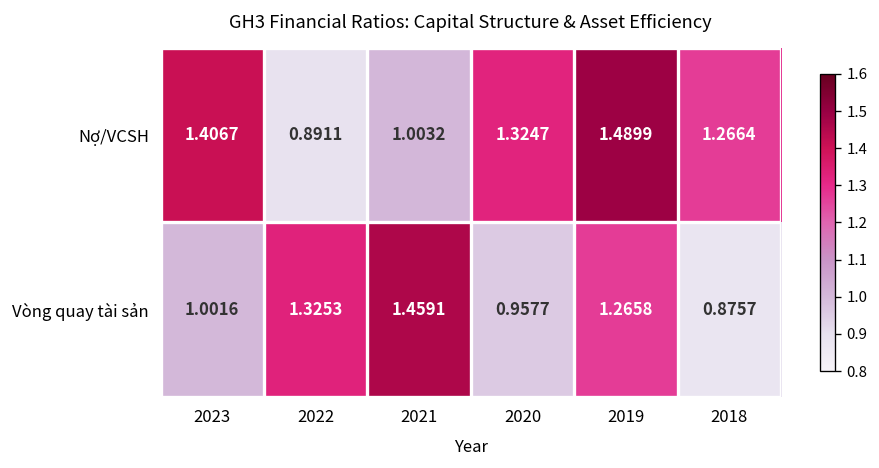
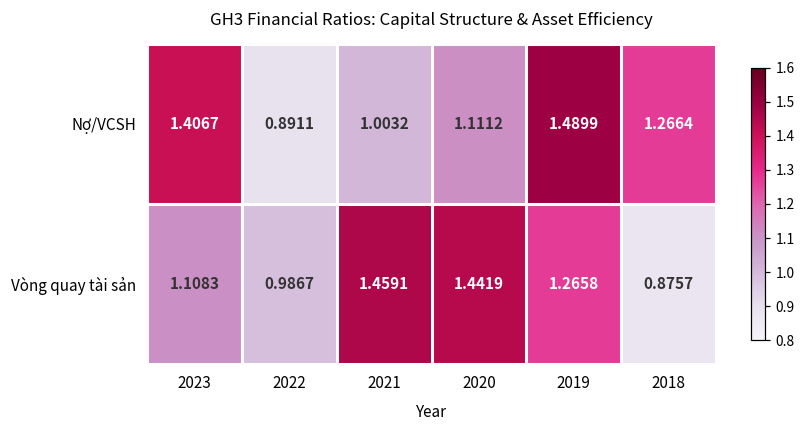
Nợ/VCSH, 2020: 1.3247 -> 1.1112
Vòng quay tài sản, 2023: 1.0016 -> 1.1083
Vòng quay tài sản, 2022: 1.3253 -> 0.9867
Vòng quay tài sản, 2020: 0.9577 -> 1.4419
